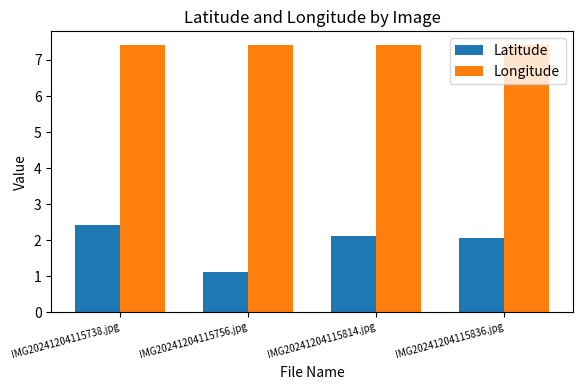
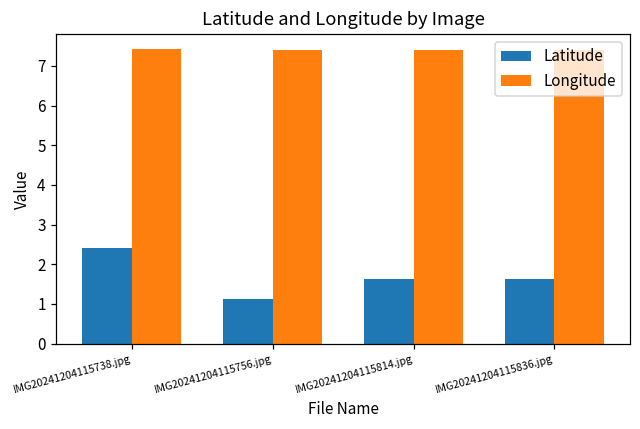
Latitude, IMG20241204115814.jpg: 2.1 -> 1.6
Latitude, IMG20241204115836.jpg: 2.1 -> 1.6
